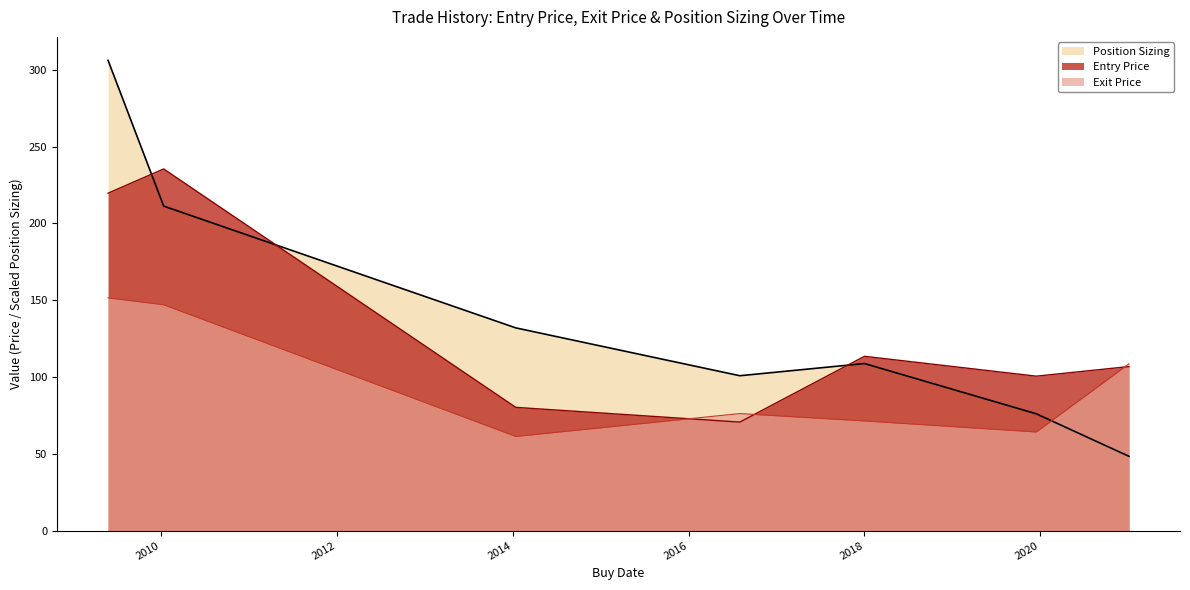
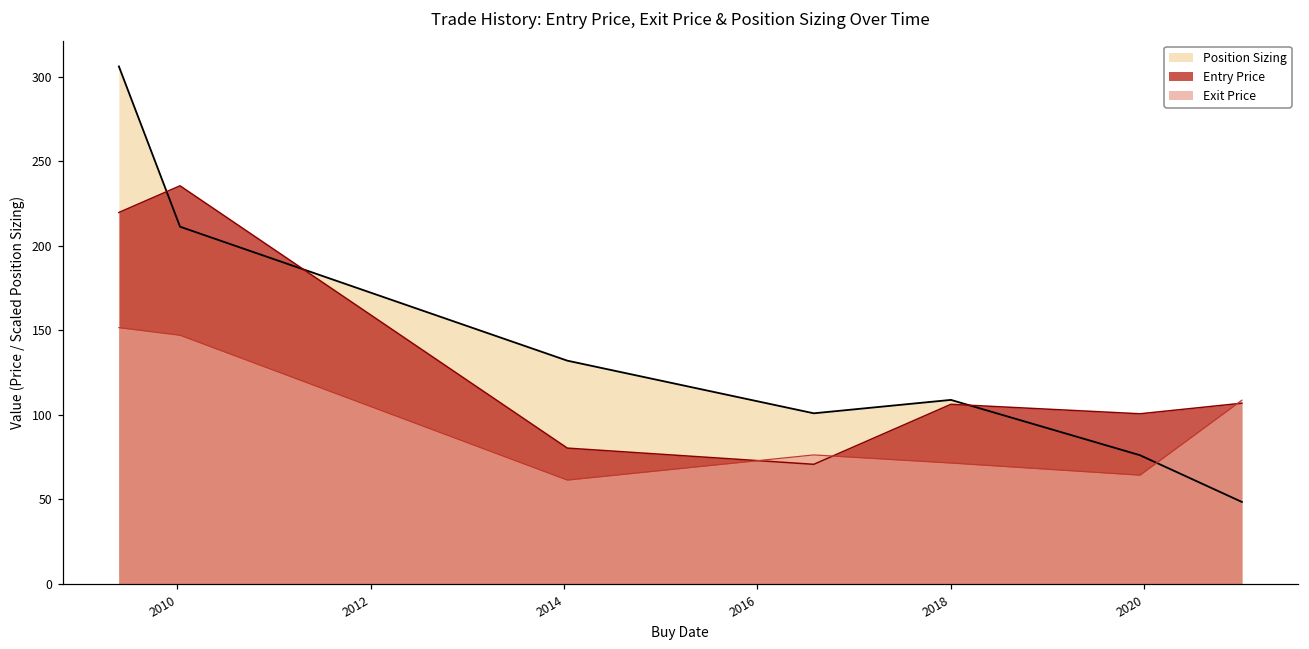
Entry Price, 2018: 113 -> 106
